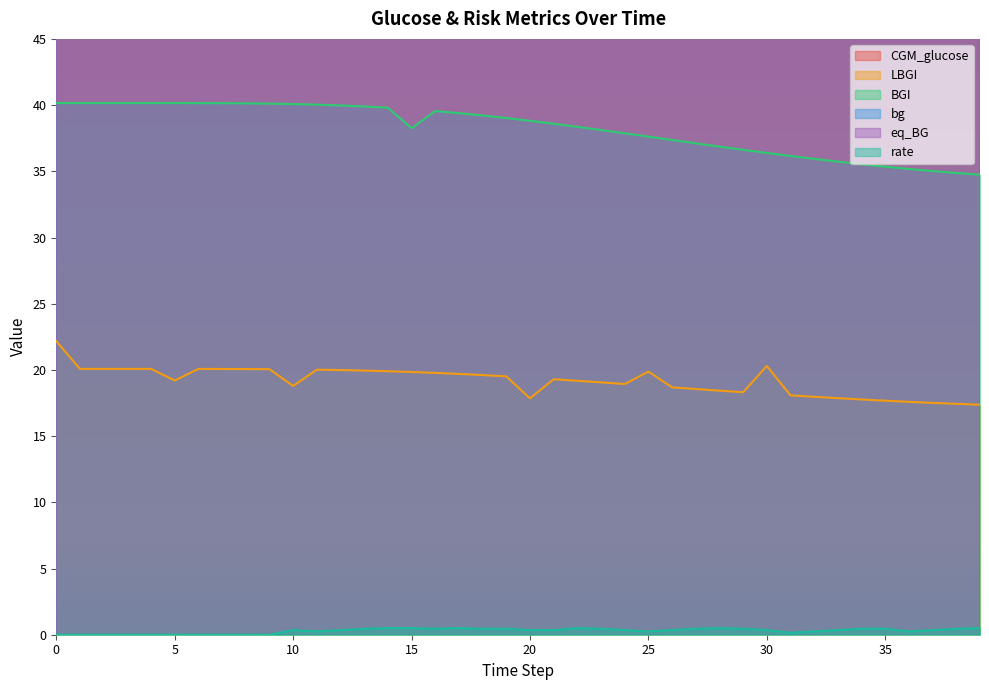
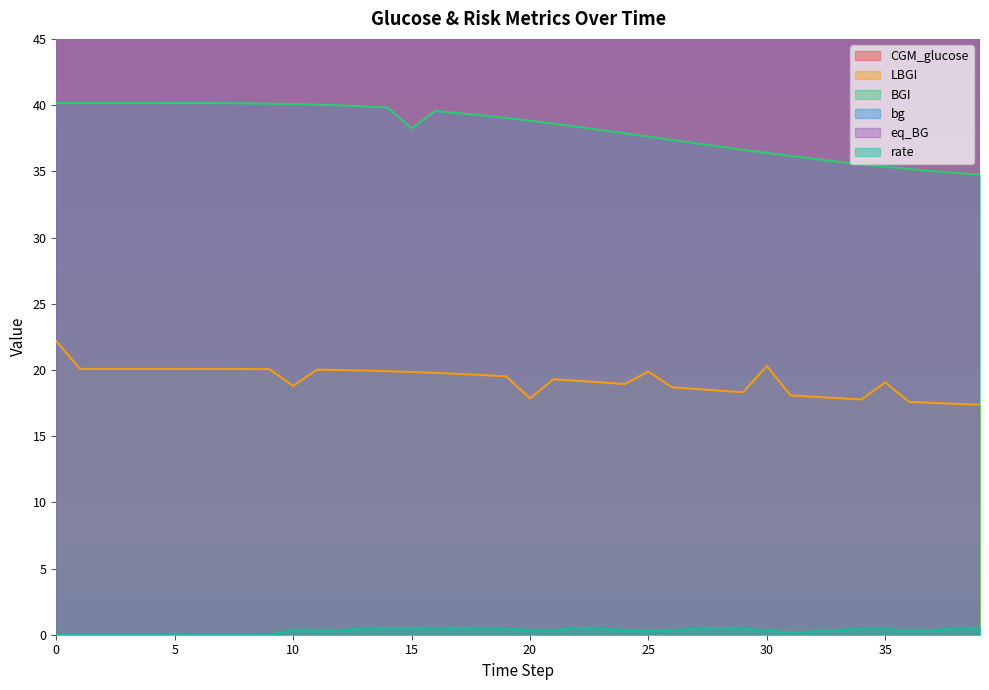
LBGI, 5: 19.2 -> 20.1
LBGI, 35: 17.7 -> 19.1
